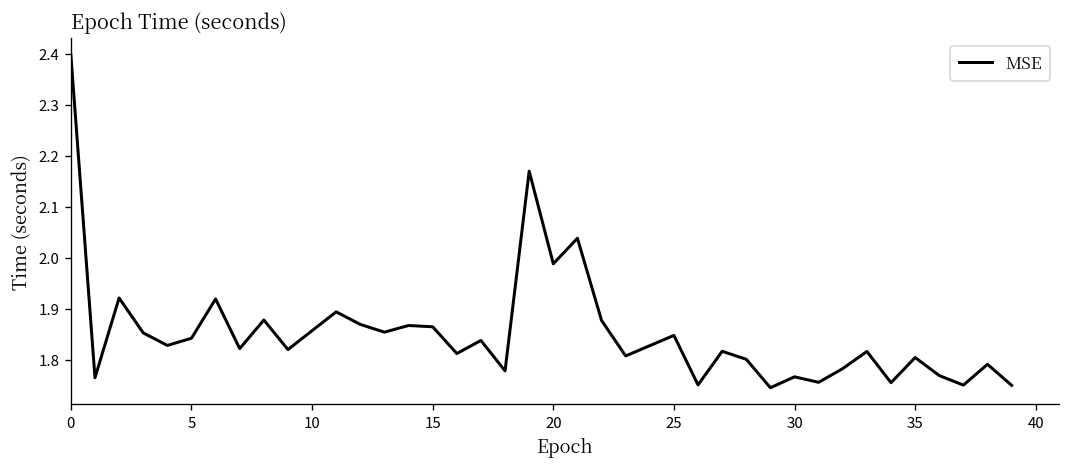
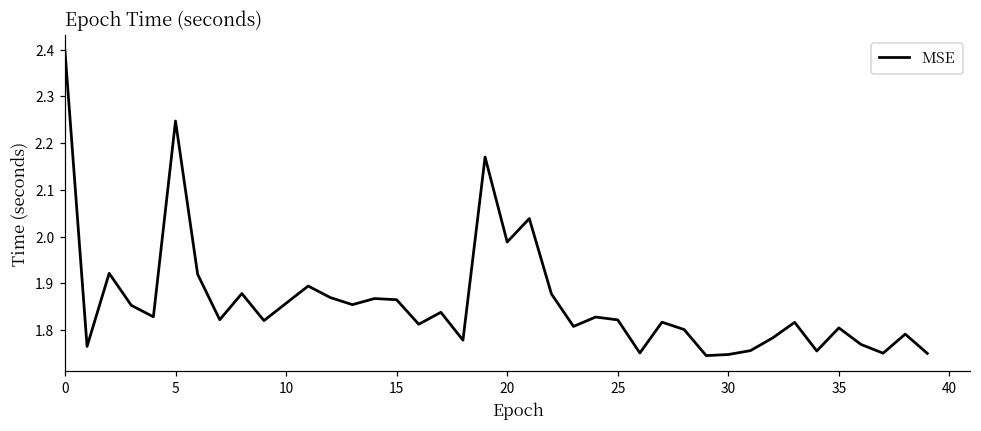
5: 1.84 -> 2.25
25: 1.85 -> 1.82
30: 1.77 -> 1.75
